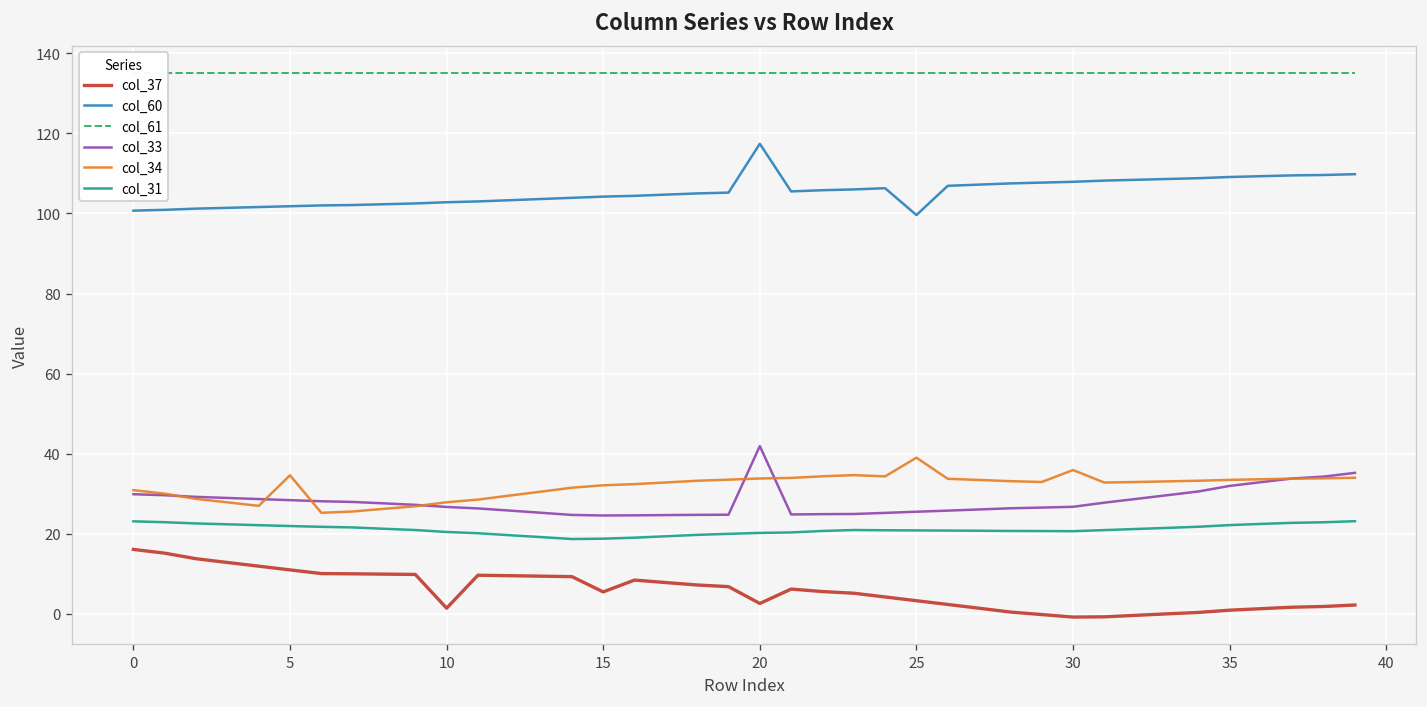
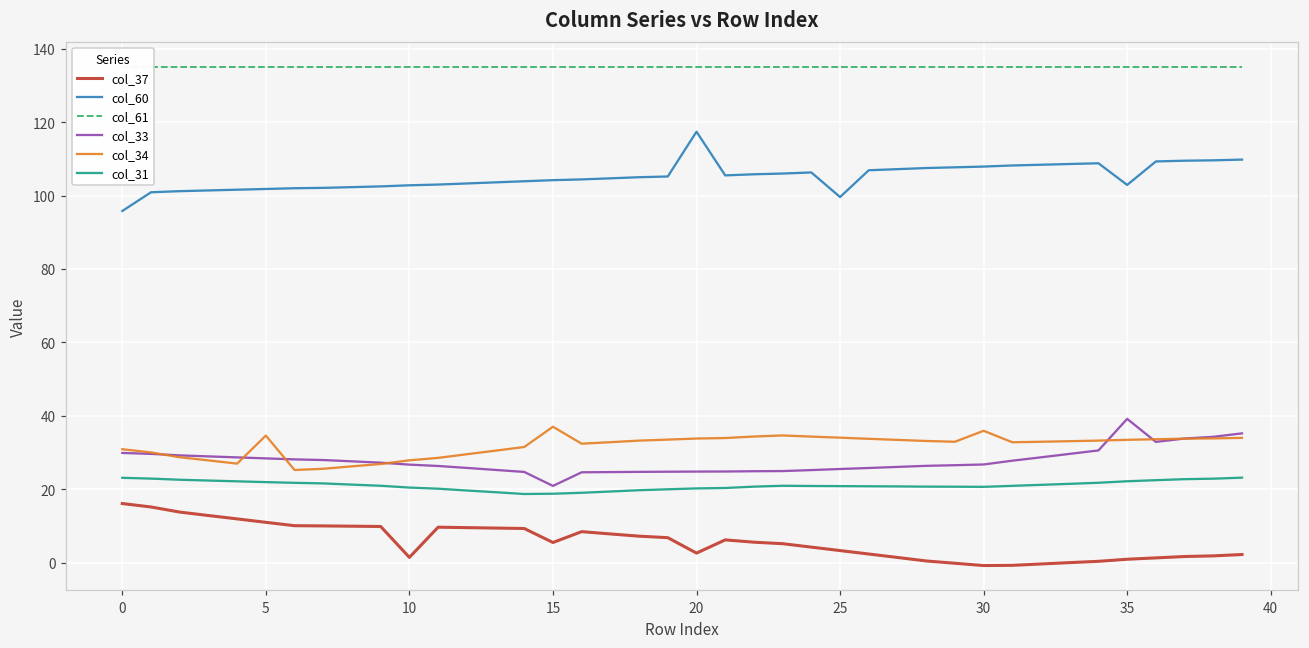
col_60, 0: 101 -> 96
col_33, 15: 25 -> 21
col_34, 15: 32 -> 37
col_33, 20: 42 -> 25
col_34, 25: 39 -> 34
col_60, 35: 109 -> 103
col_33, 35: 32 -> 39
